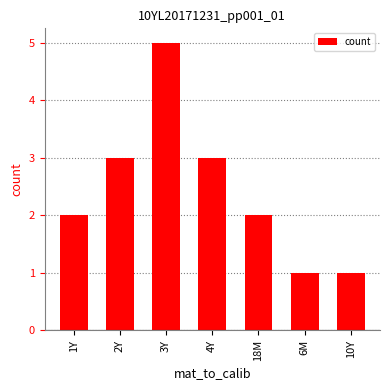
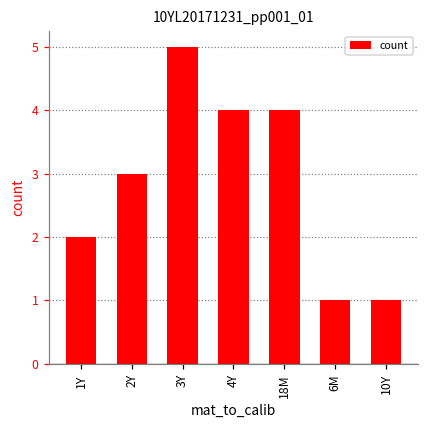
4Y: 3 -> 4
18M: 2 -> 4
